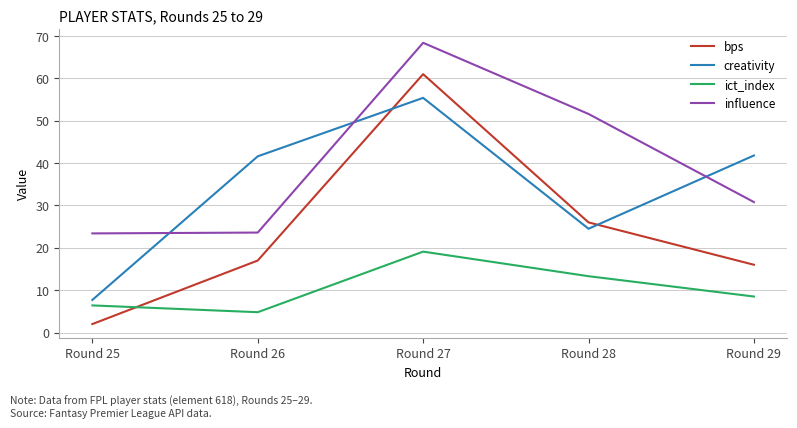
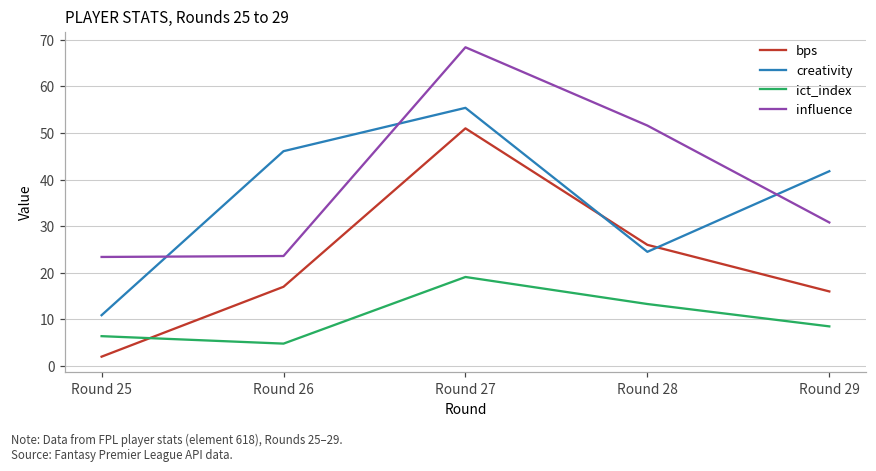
creativity, Round 25: 8 -> 11
creativity, Round 26: 42 -> 46
bps, Round 27: 61 -> 51
